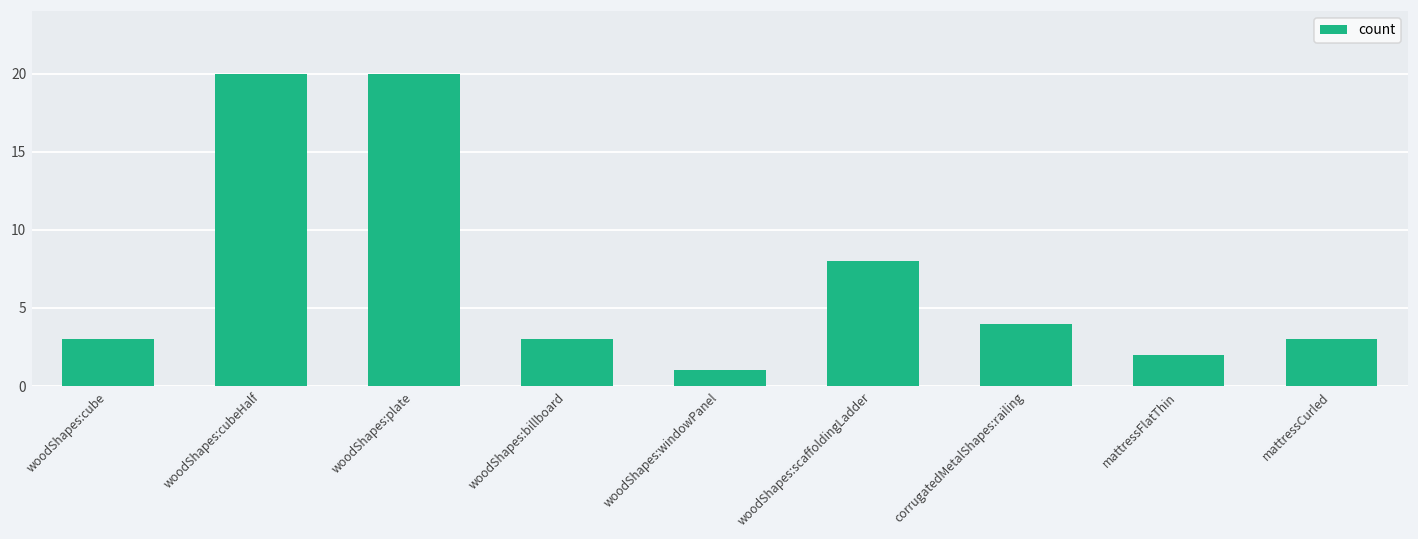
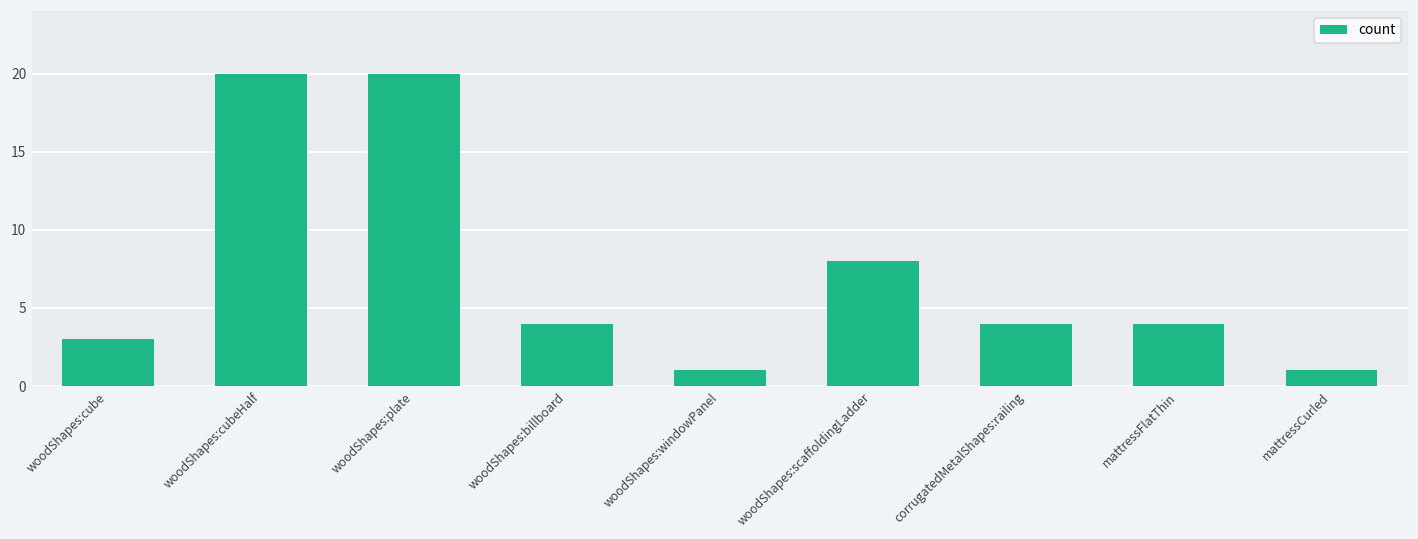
woodShapes:billboard: 3 -> 4
mattressFlatThin: 2 -> 4
mattressCurled: 3 -> 1
